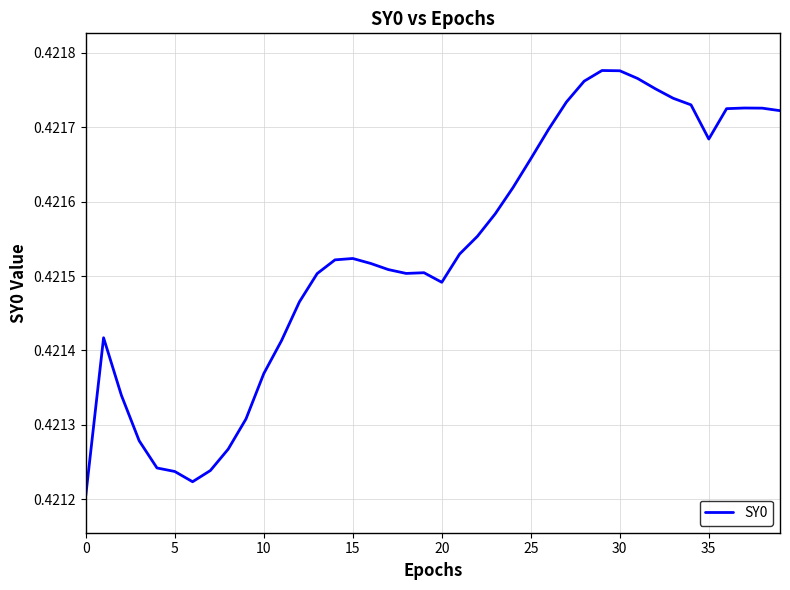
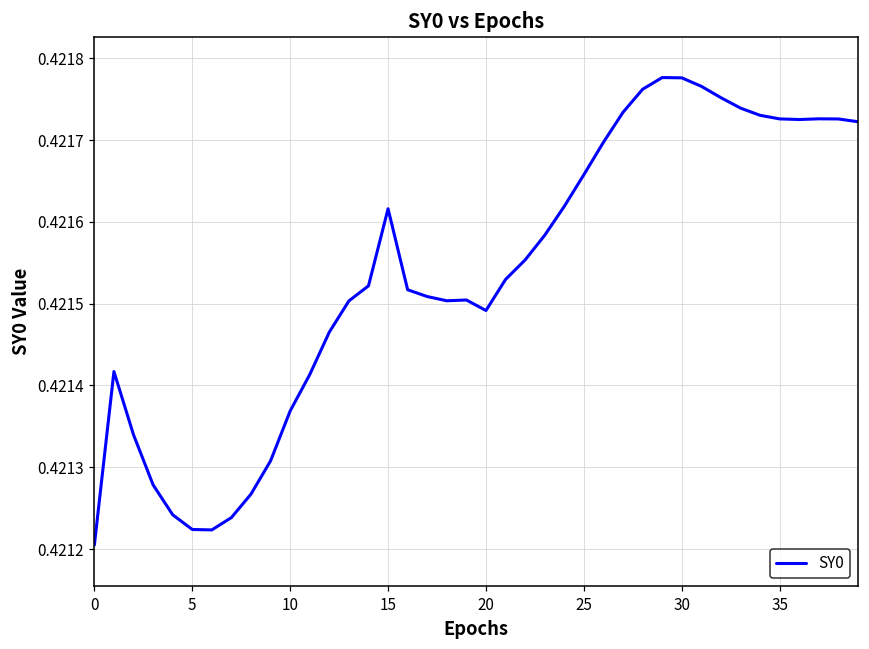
5: 0.42124 -> 0.42122
15: 0.42152 -> 0.42162
35: 0.42168 -> 0.42173
